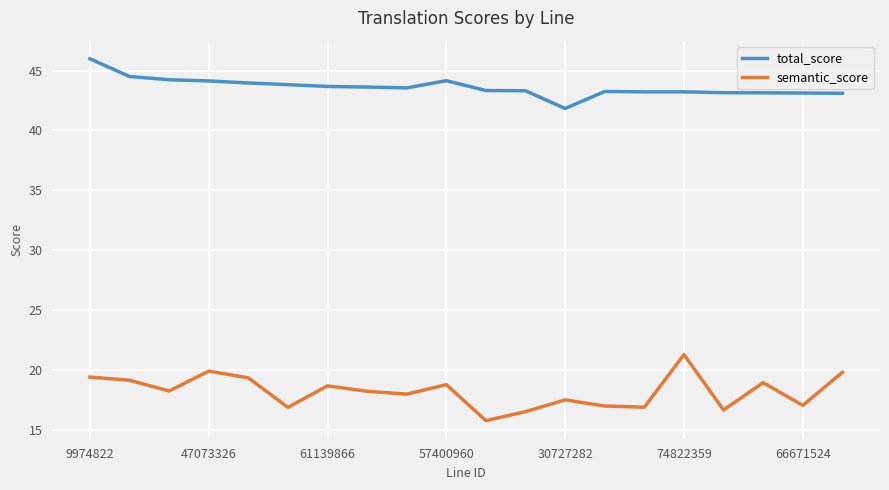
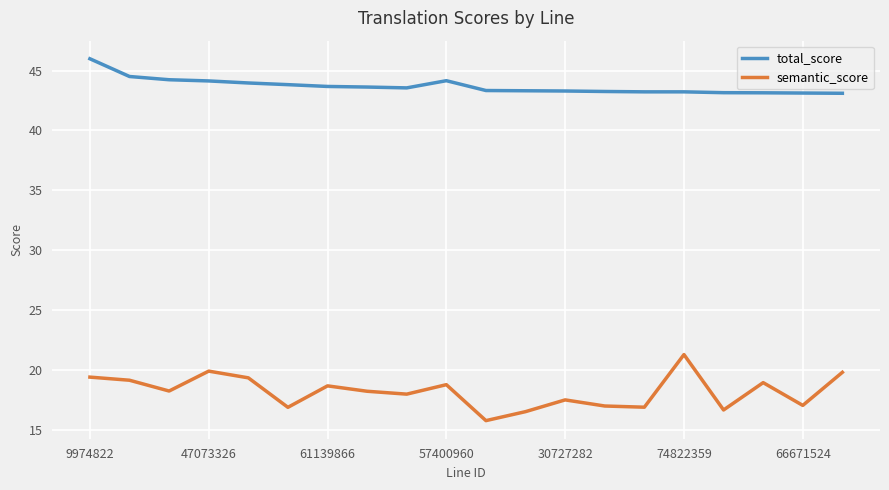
total_score, 30727282: 41.8 -> 43.3
